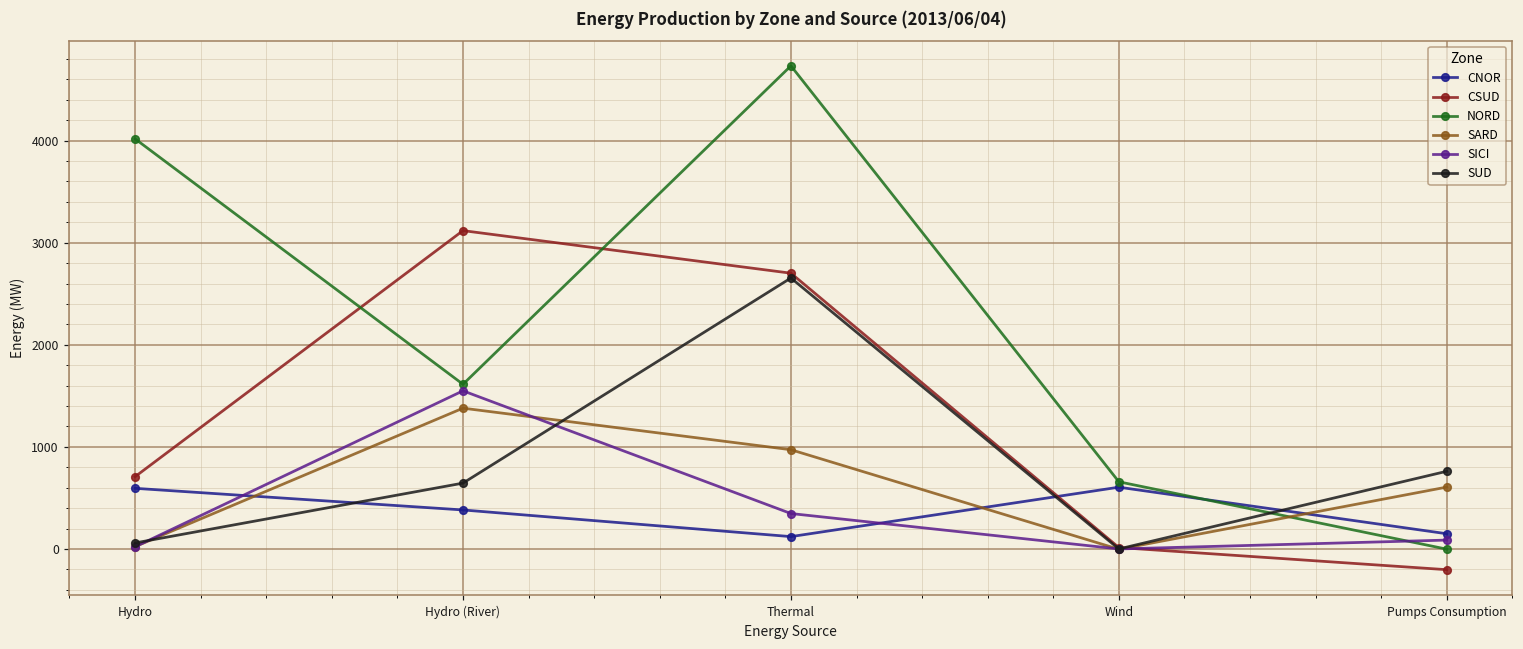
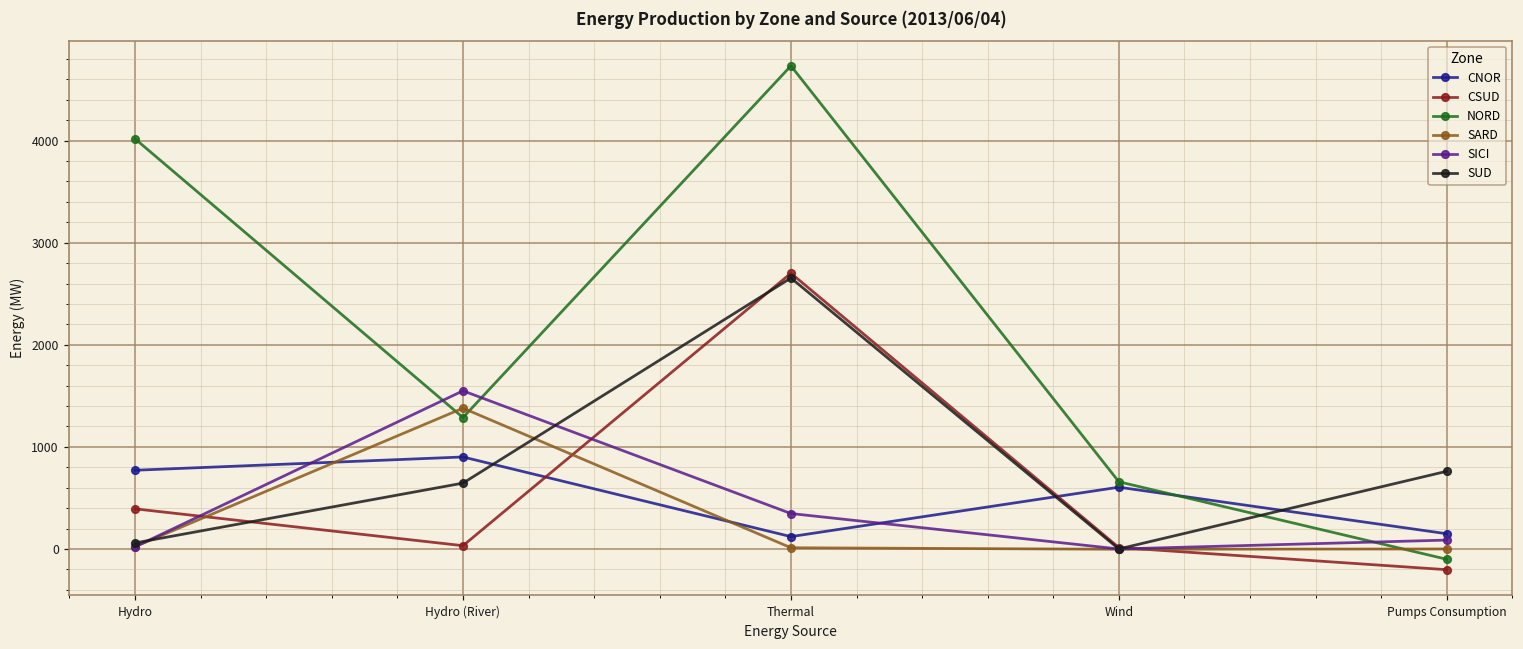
CNOR, Hydro: 600 -> 800
CSUD, Hydro: 700 -> 400
CNOR, Hydro (River): 400 -> 900
CSUD, Hydro (River): 3100 -> 0
NORD, Hydro (River): 1600 -> 1300
SARD, Thermal: 1000 -> 0
NORD, Pumps Consumption: 0 -> -100
SARD, Pumps Consumption: 600 -> 0
